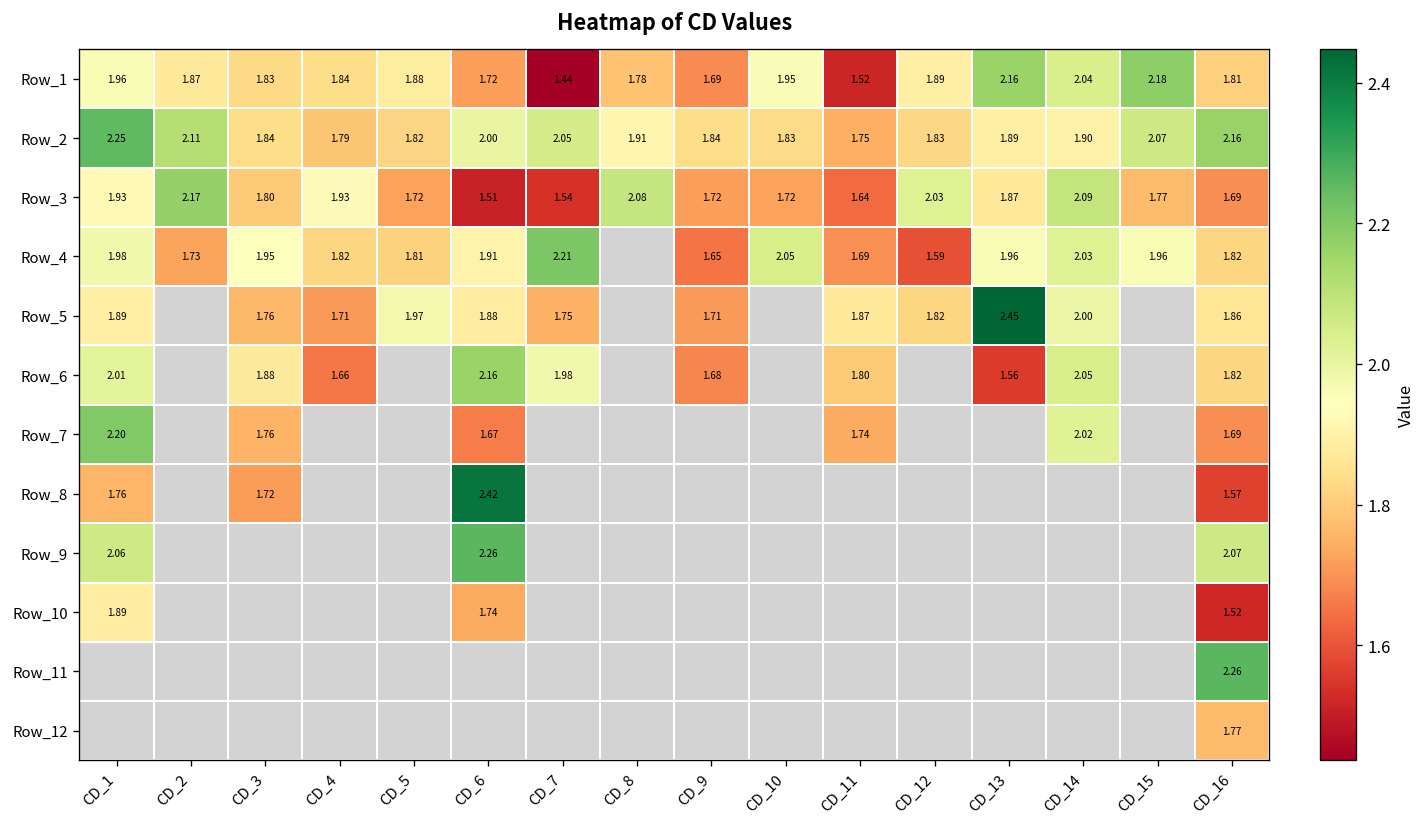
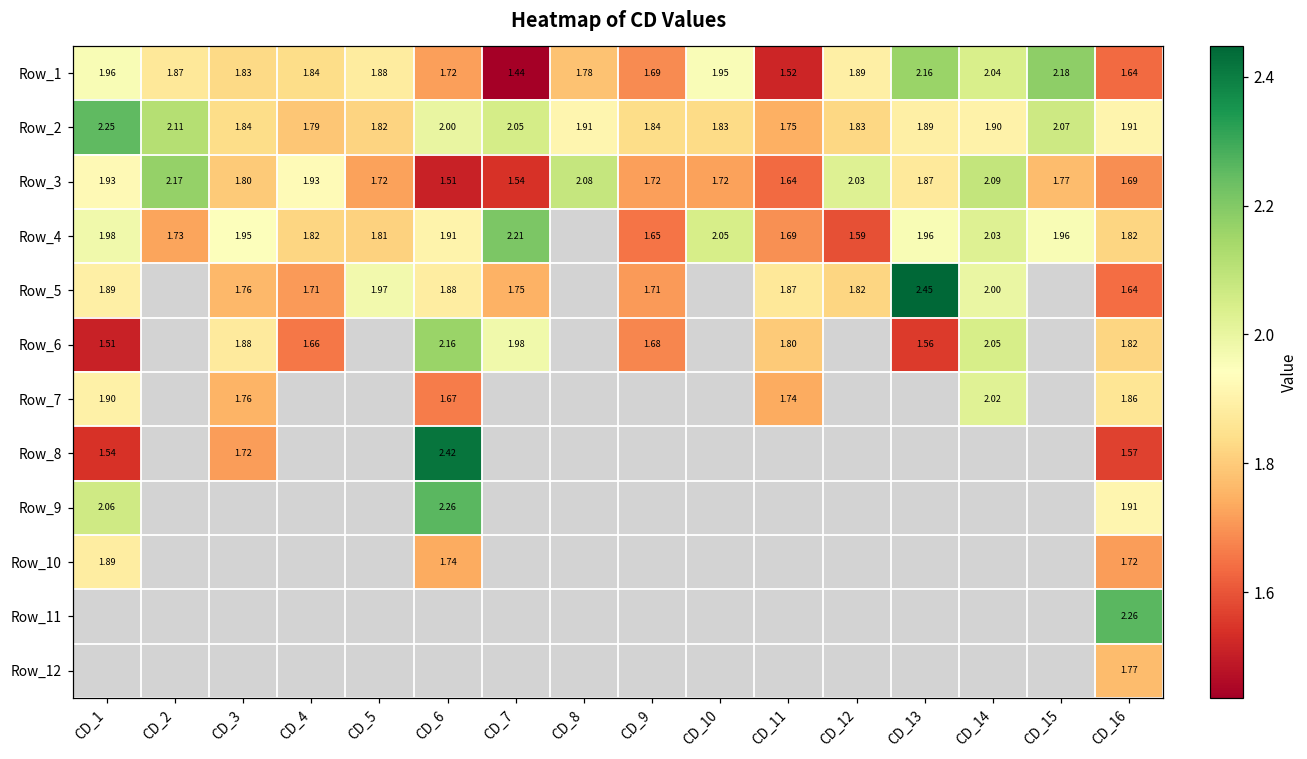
Row_1, CD_16: 1.81 -> 1.64
Row_2, CD_16: 2.16 -> 1.91
Row_5, CD_16: 1.86 -> 1.64
Row_6, CD_1: 2.01 -> 1.51
Row_7, CD_1: 2.20 -> 1.90
Row_7, CD_16: 1.69 -> 1.86
Row_8, CD_1: 1.76 -> 1.54
Row_9, CD_16: 2.07 -> 1.91
Row_10, CD_16: 1.52 -> 1.72
